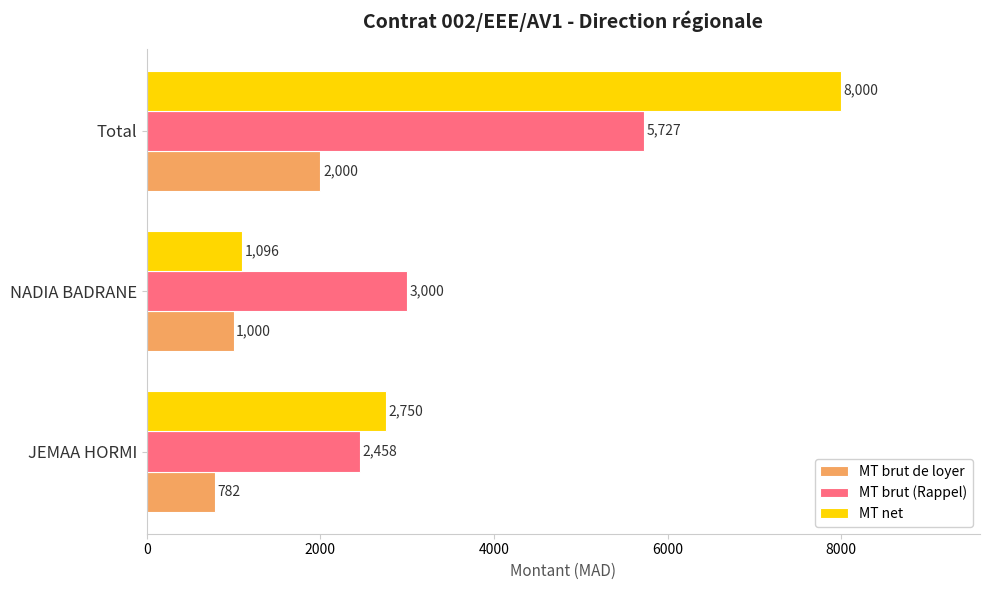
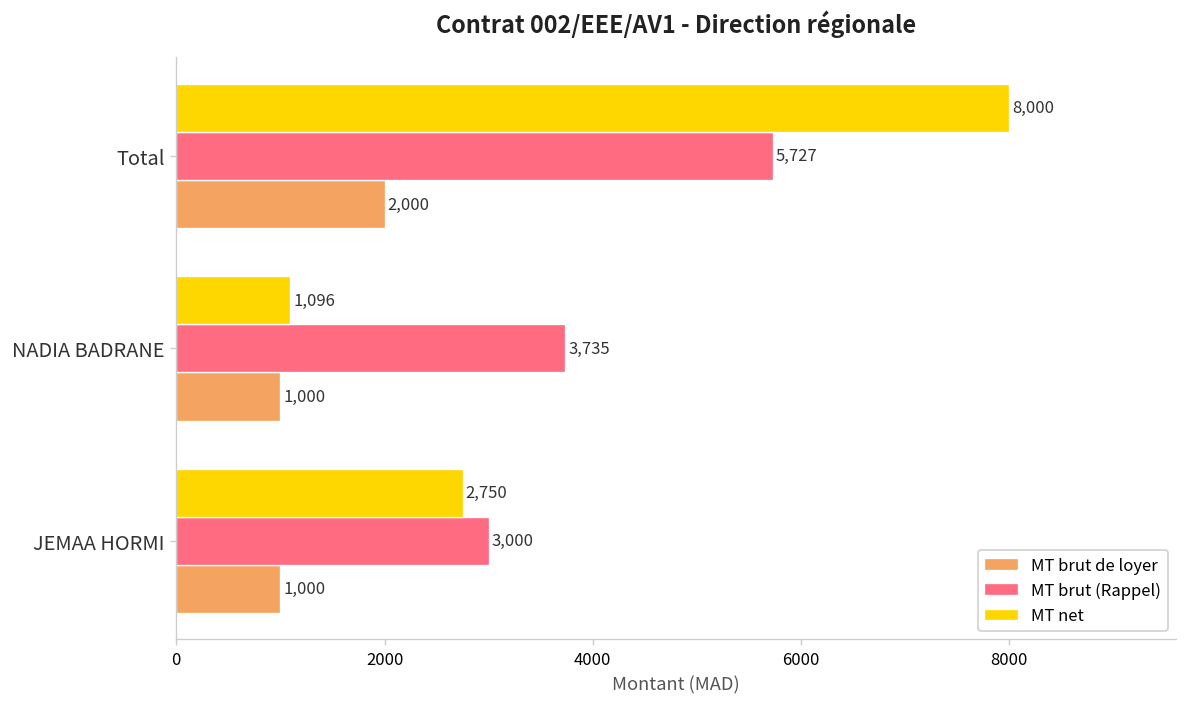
MT brut (Rappel), NADIA BADRANE: 3,000 -> 3,735
MT brut (Rappel), JEMAA HORMI: 2,458 -> 3,000
MT brut de loyer, JEMAA HORMI: 782 -> 1,000
